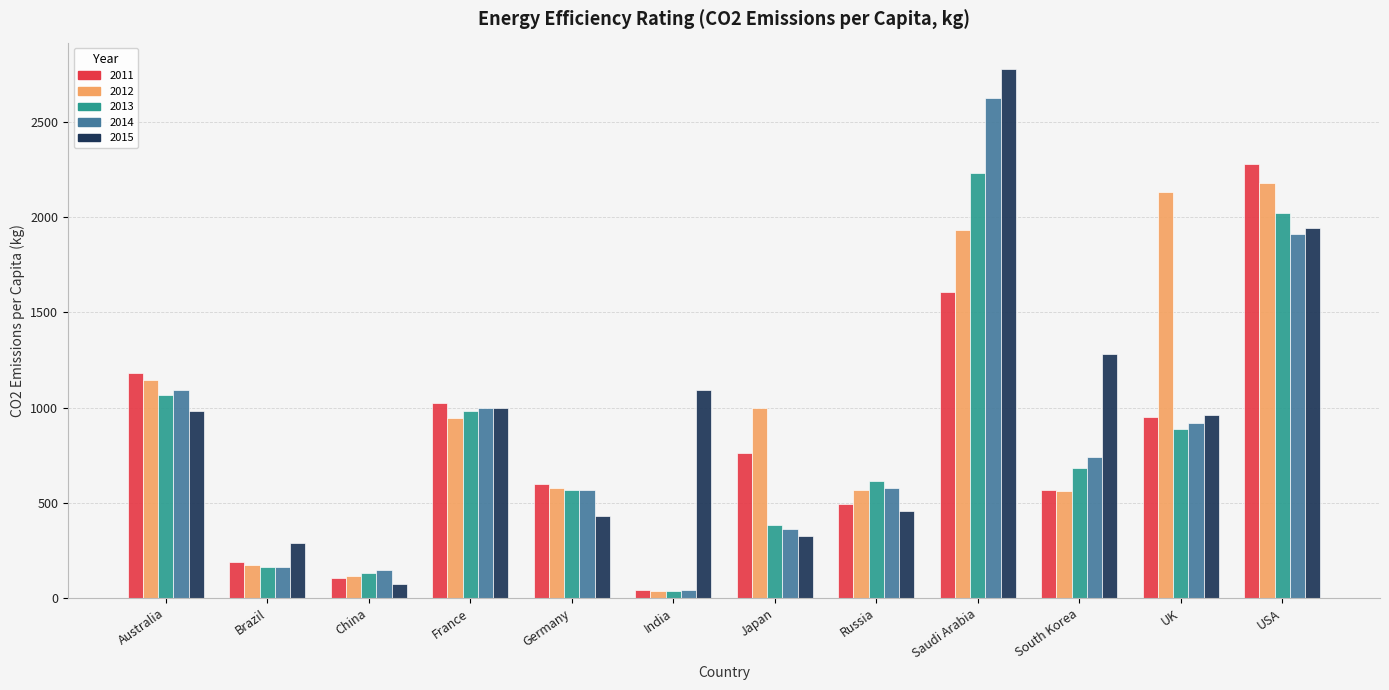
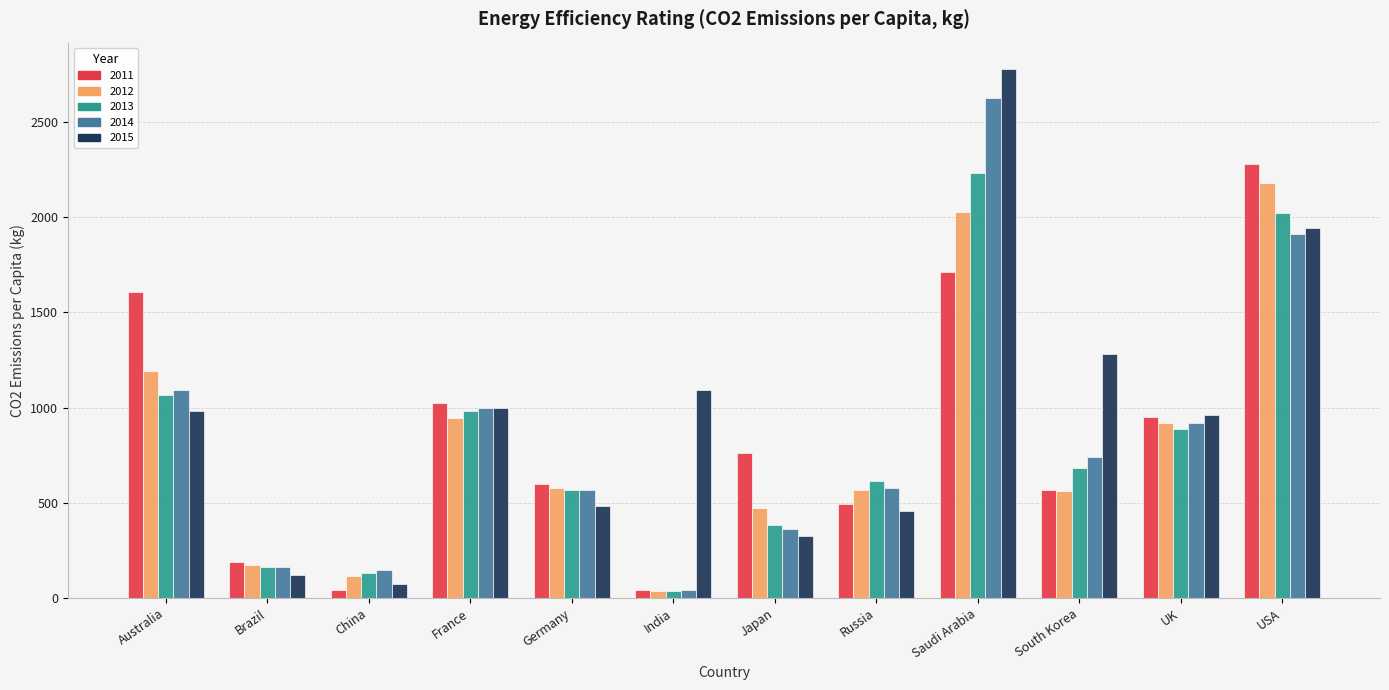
2011, Australia: 1180 -> 1610
2012, Australia: 1140 -> 1190
2015, Brazil: 290 -> 120
2011, China: 100 -> 40
2015, Germany: 430 -> 480
2012, Japan: 1000 -> 470
2011, Saudi Arabia: 1610 -> 1710
2012, Saudi Arabia: 1940 -> 2030
2012, UK: 2130 -> 920
